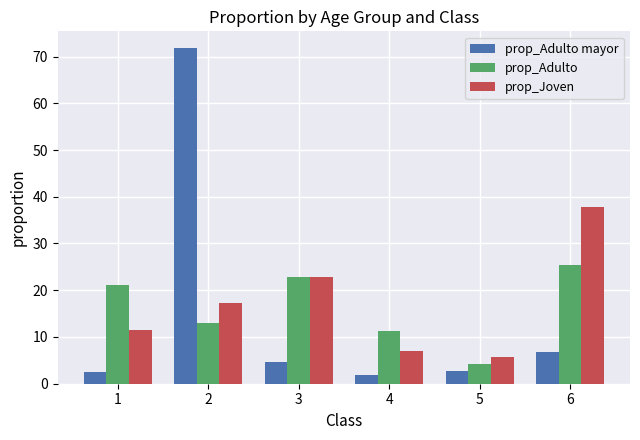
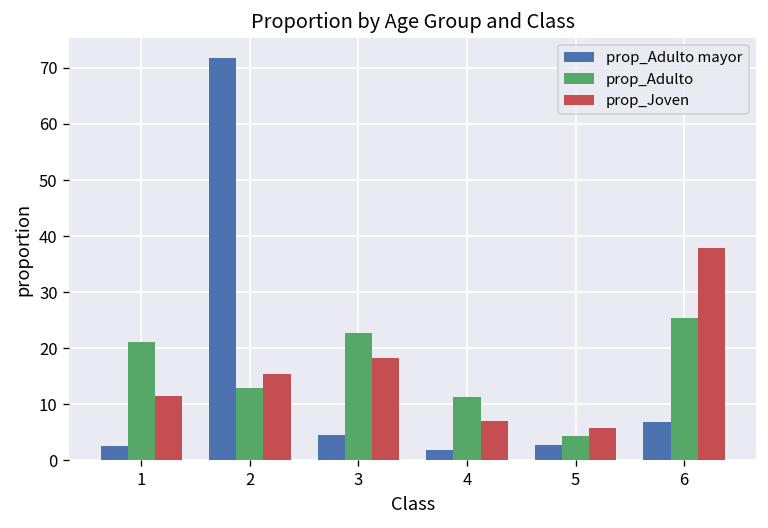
prop_Joven, 2: 17 -> 15
prop_Joven, 3: 23 -> 18
